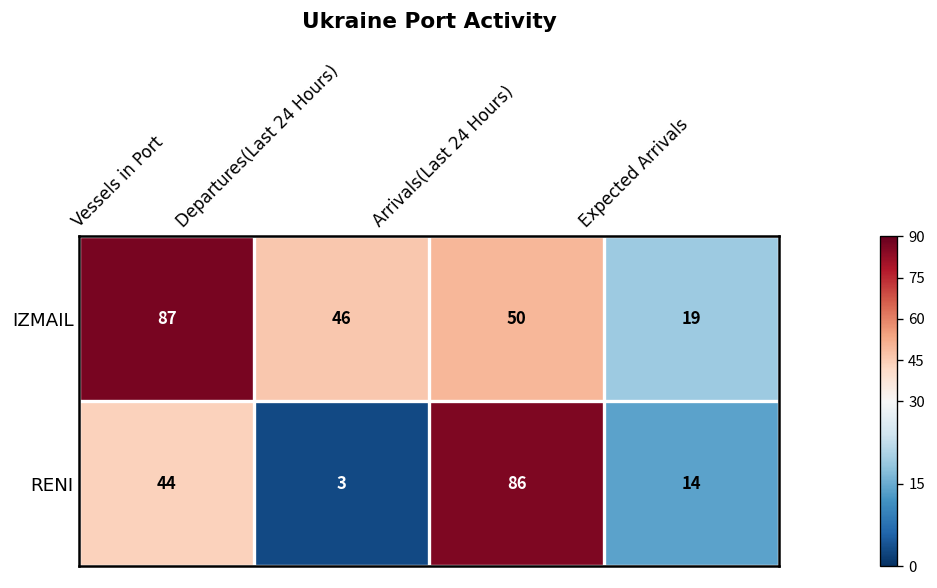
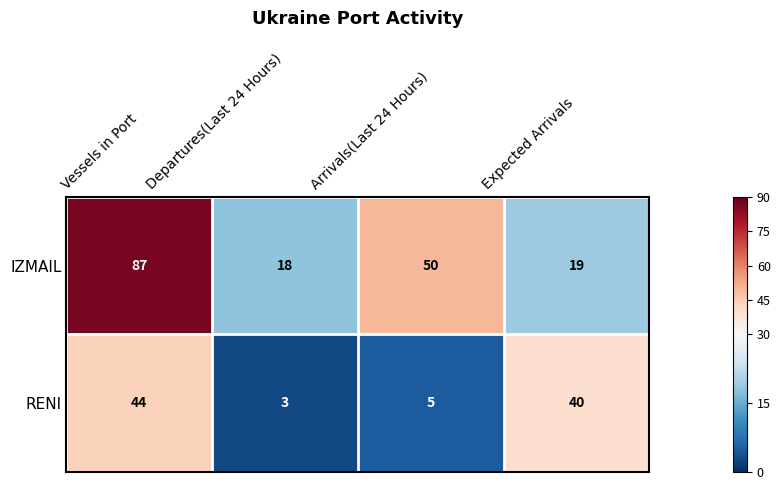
IZMAIL, Departures(Last 24 Hours): 46 -> 18
RENI, Arrivals(Last 24 Hours): 86 -> 5
RENI, Expected Arrivals: 14 -> 40
